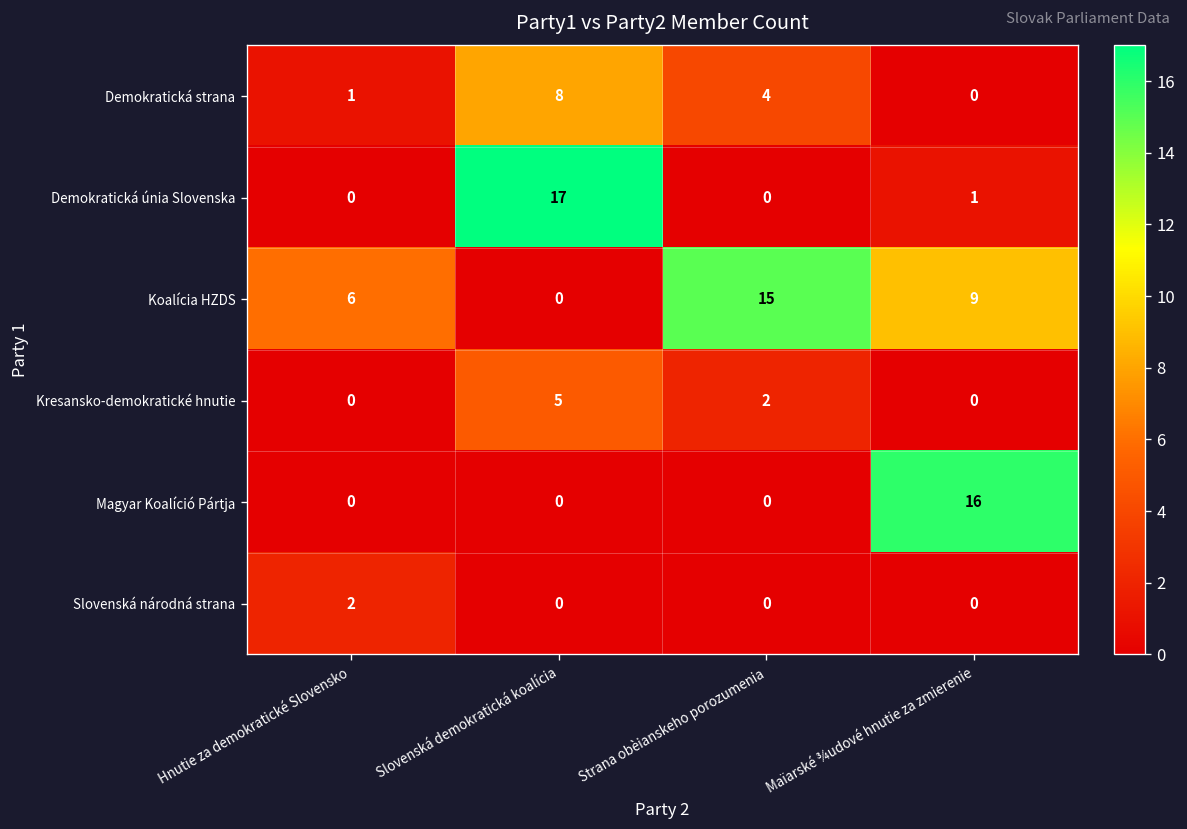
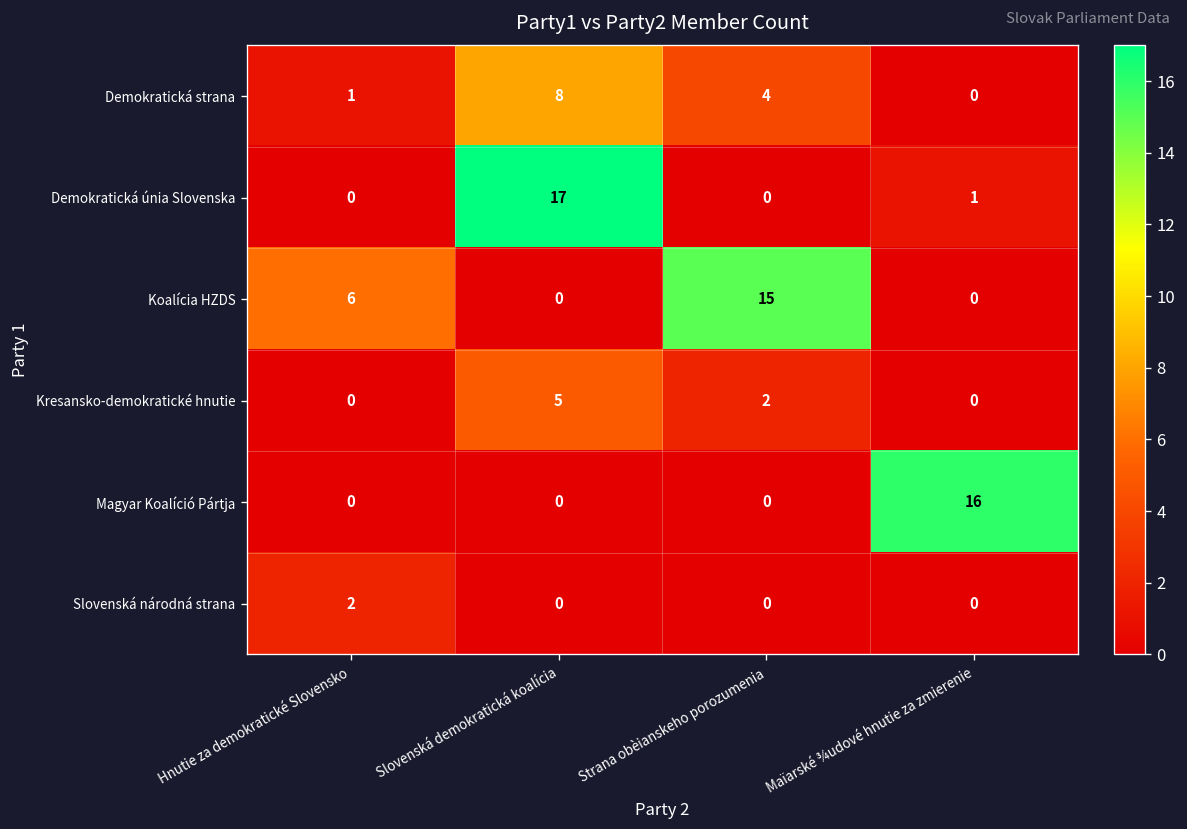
Koalícia HZDS, Maïarské ¾udové hnutie za zmierenie: 9 -> 0
